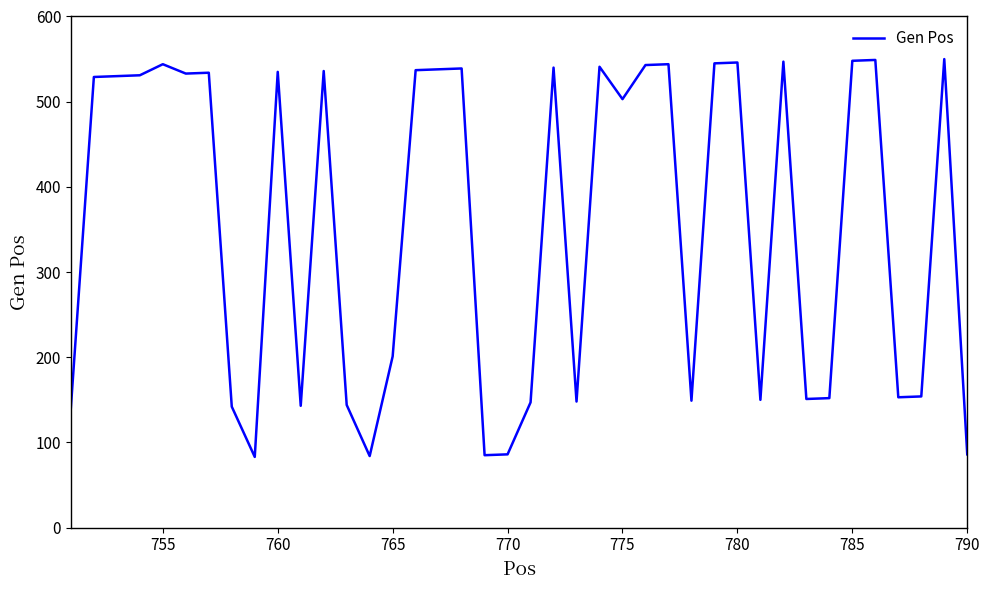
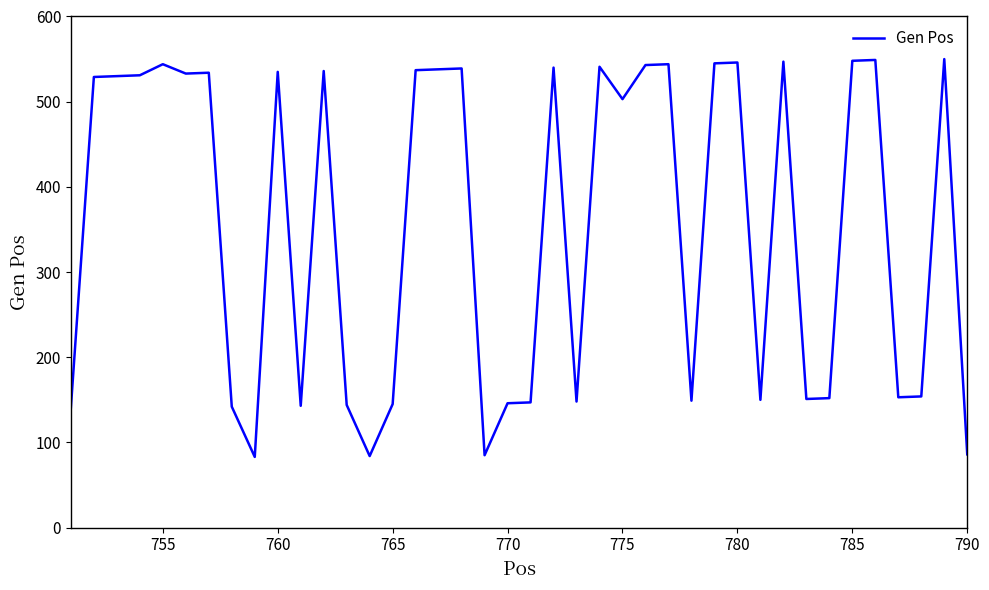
765: 200 -> 150
770: 90 -> 150
